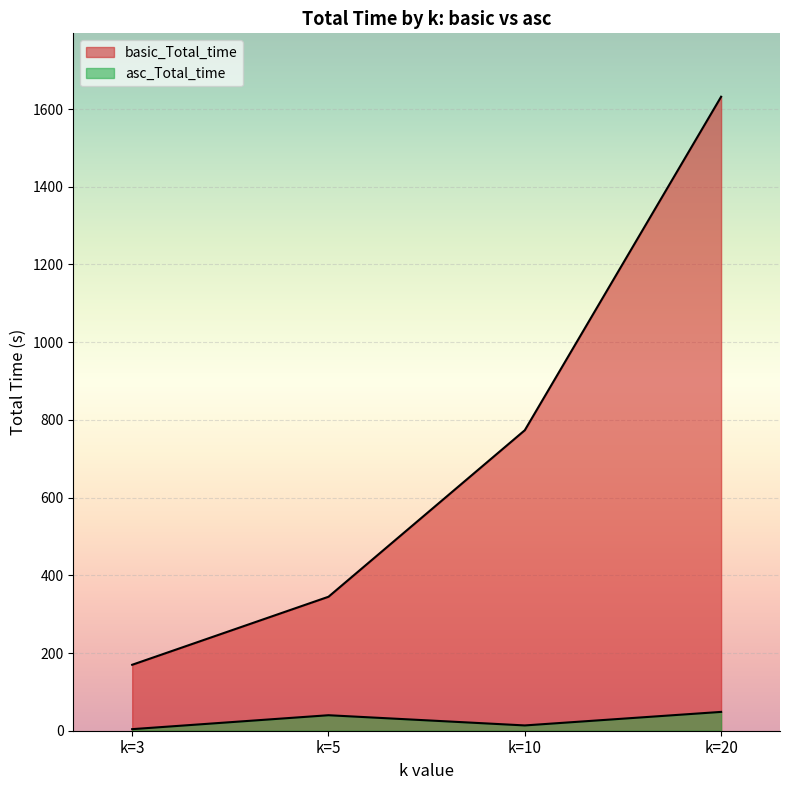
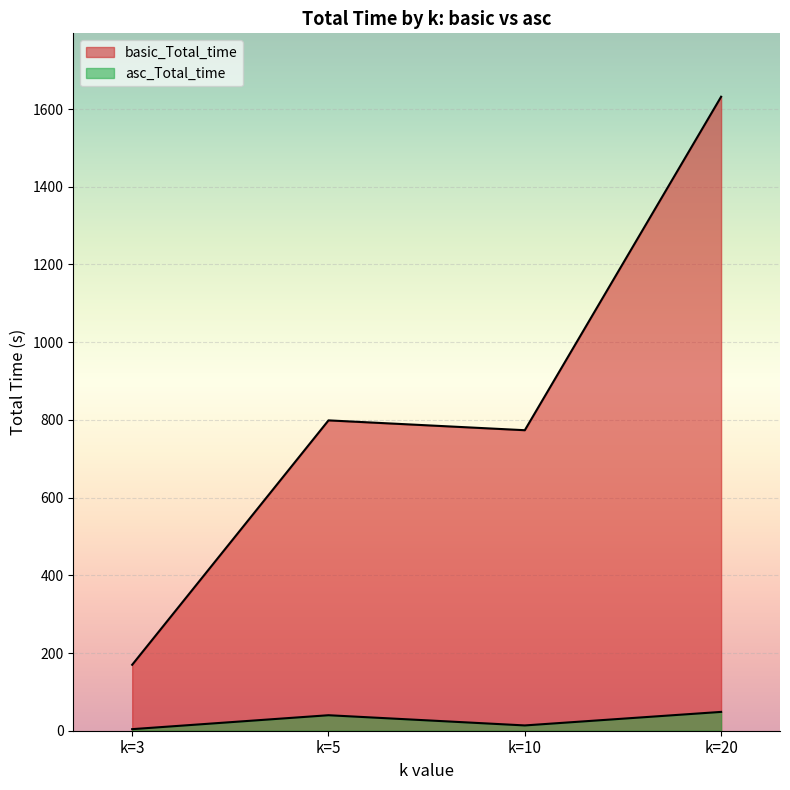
basic_Total_time, k=5: 340 -> 800
